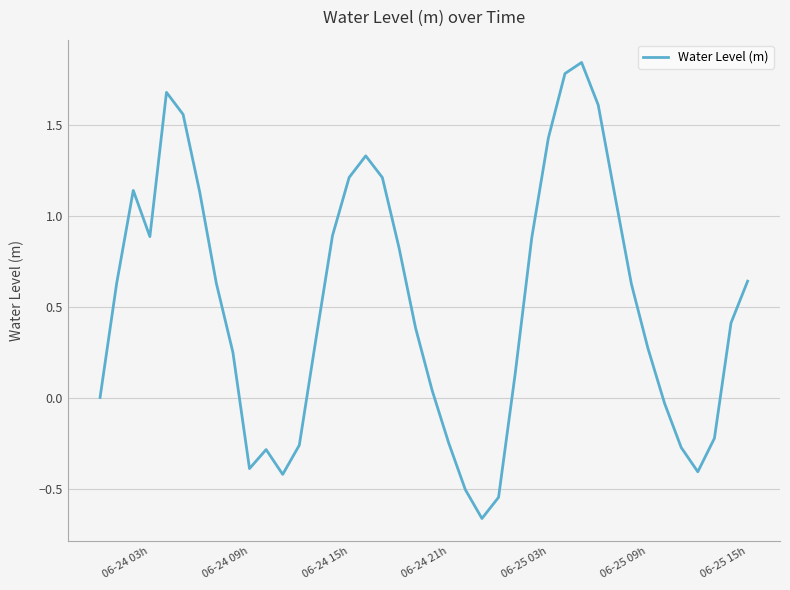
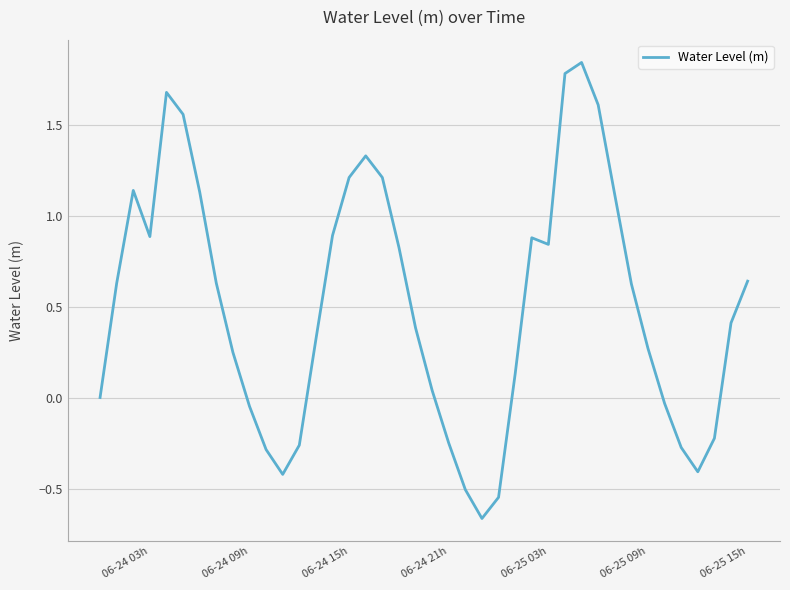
06-24 09h: -0.39 -> -0.04
06-25 03h: 1.43 -> 0.84
